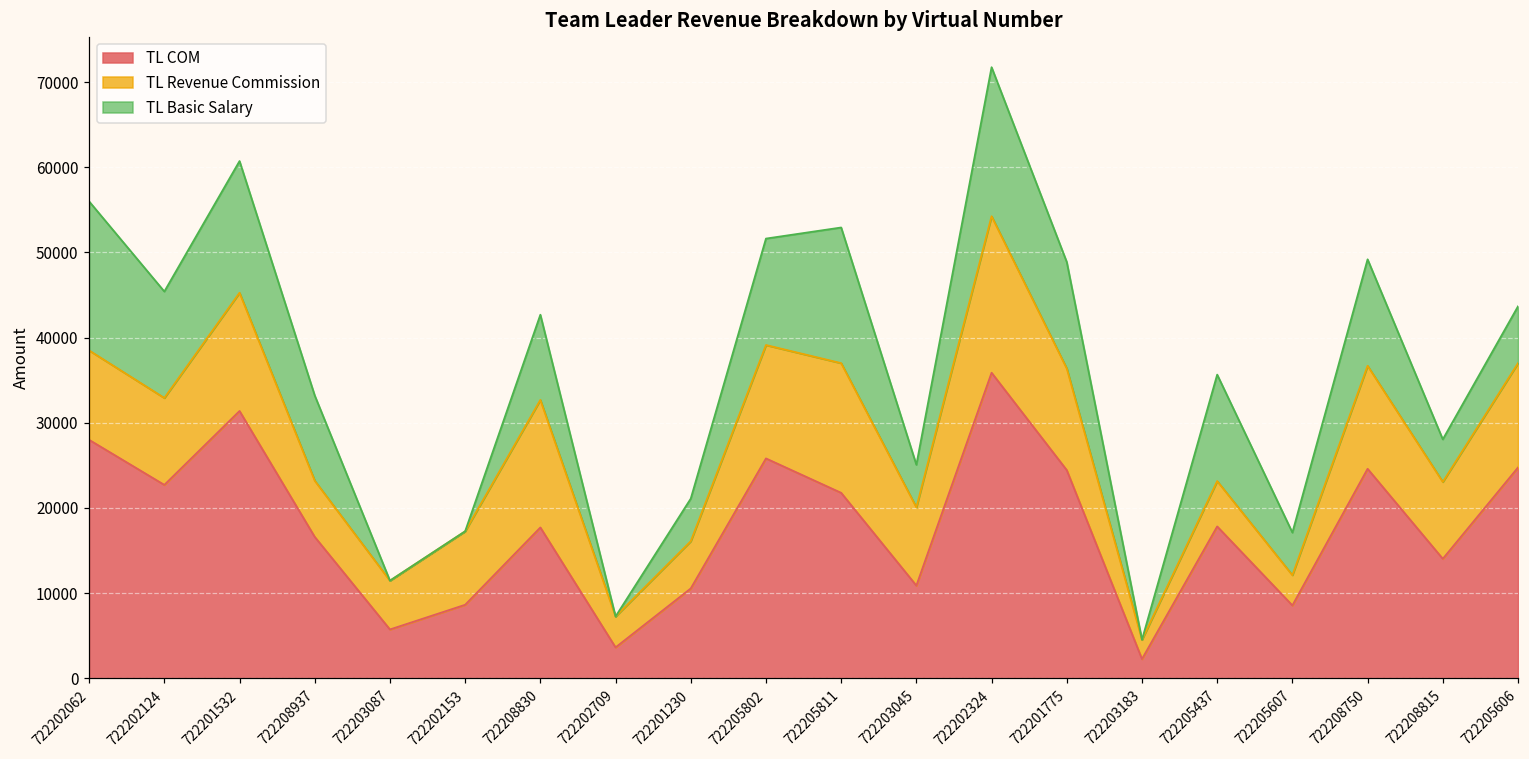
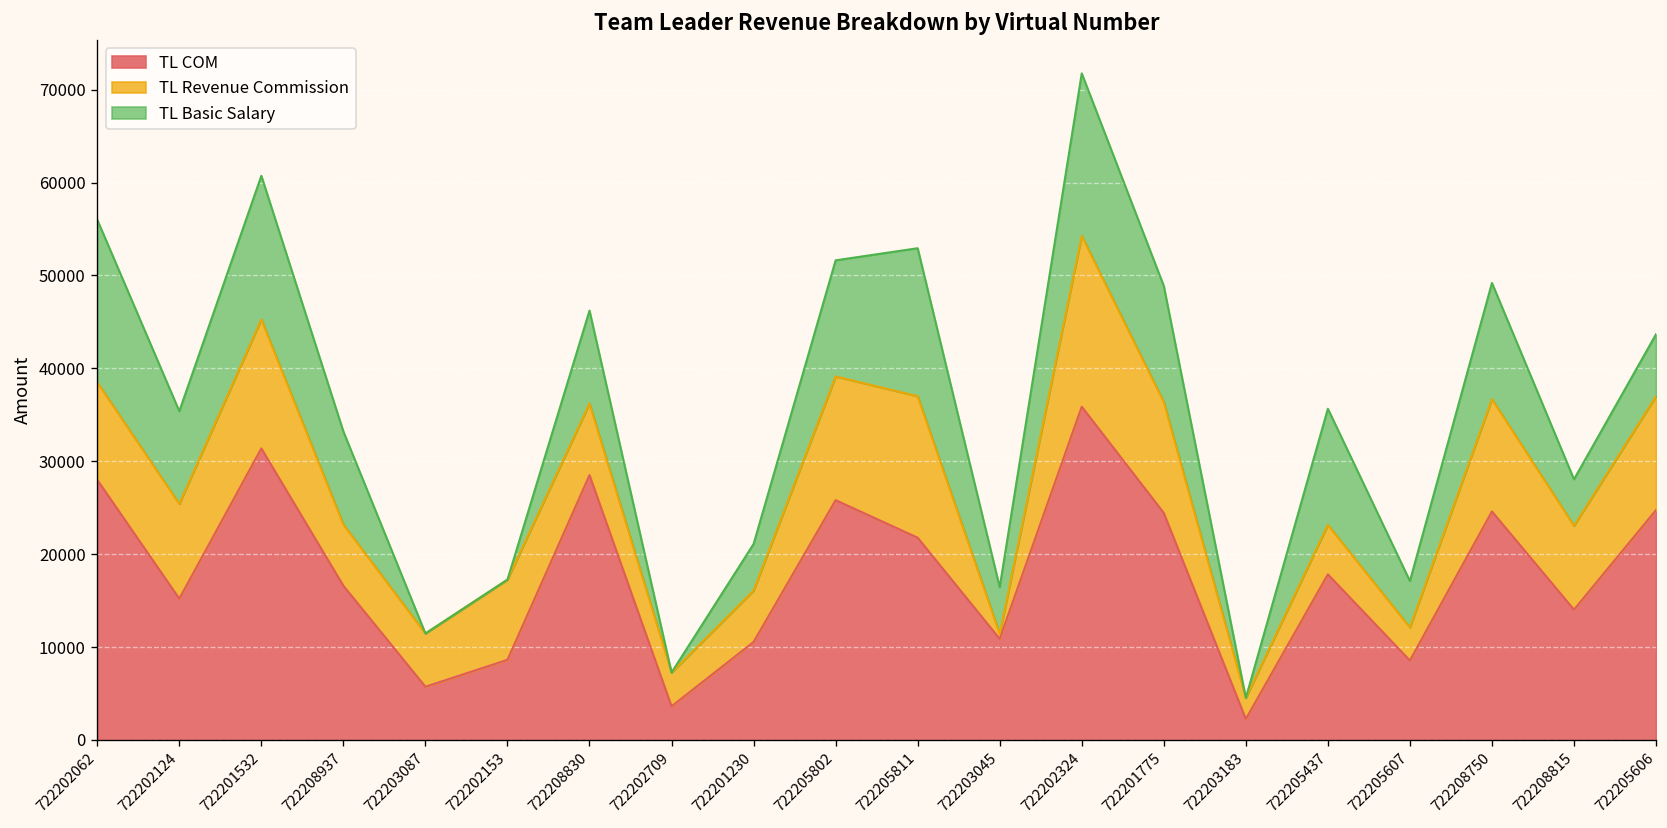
TL COM, 722202124: 23000 -> 15000
TL Basic Salary, 722202124: 13000 -> 10000
TL COM, 722208830: 18000 -> 29000
TL Revenue Commission, 722208830: 15000 -> 8000
TL Revenue Commission, 722203045: 9000 -> 1000
